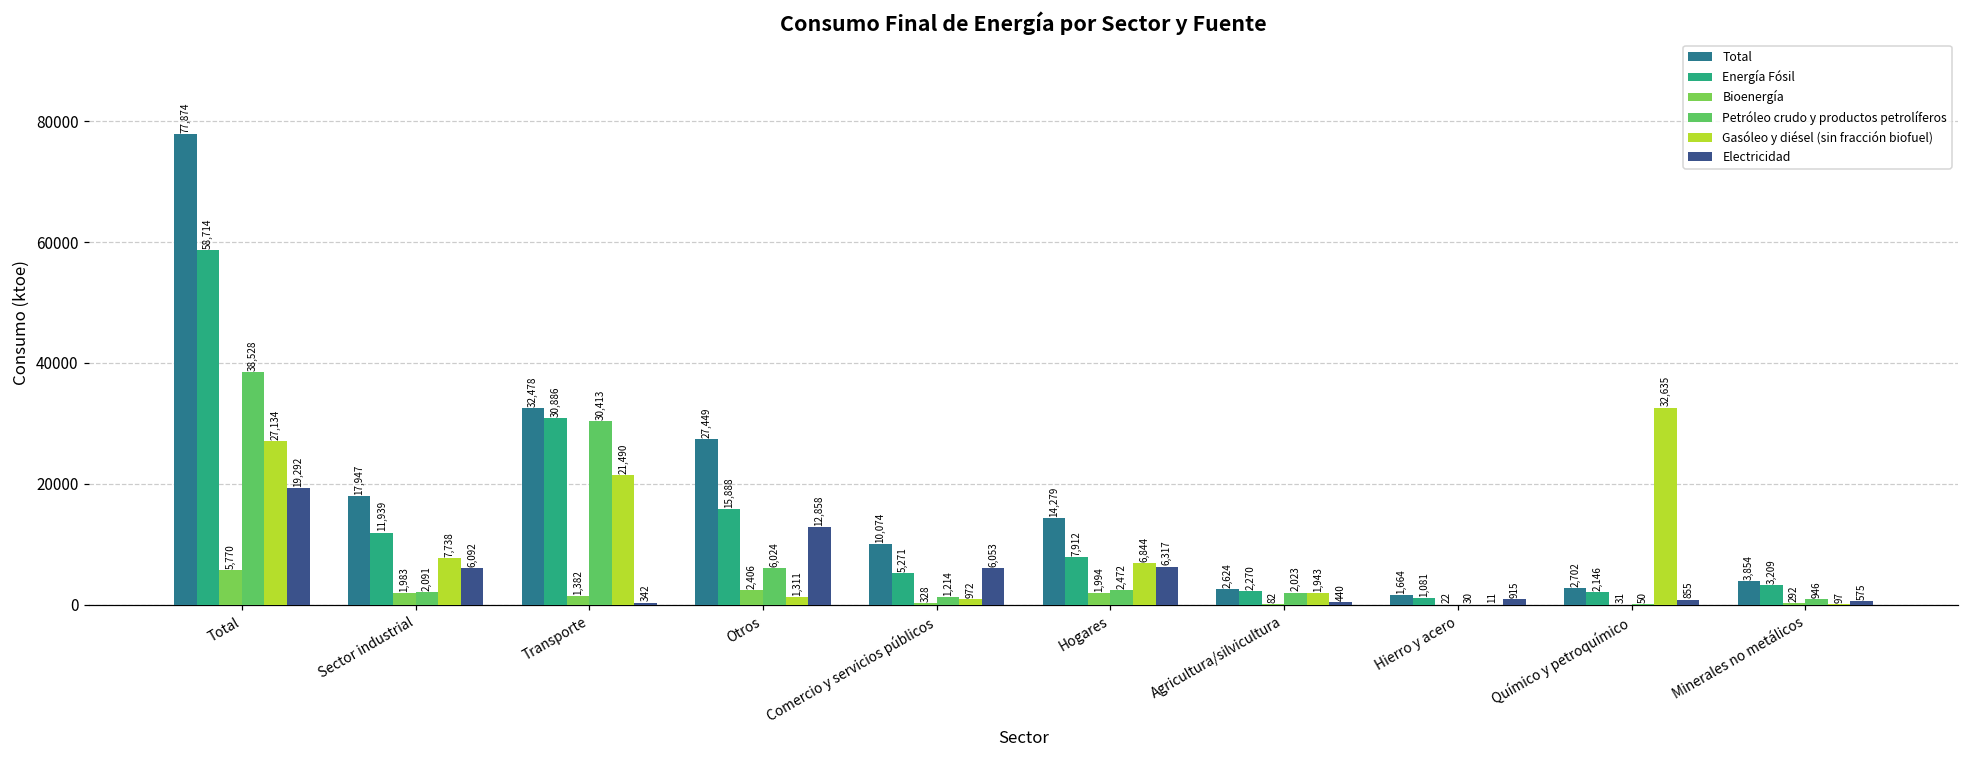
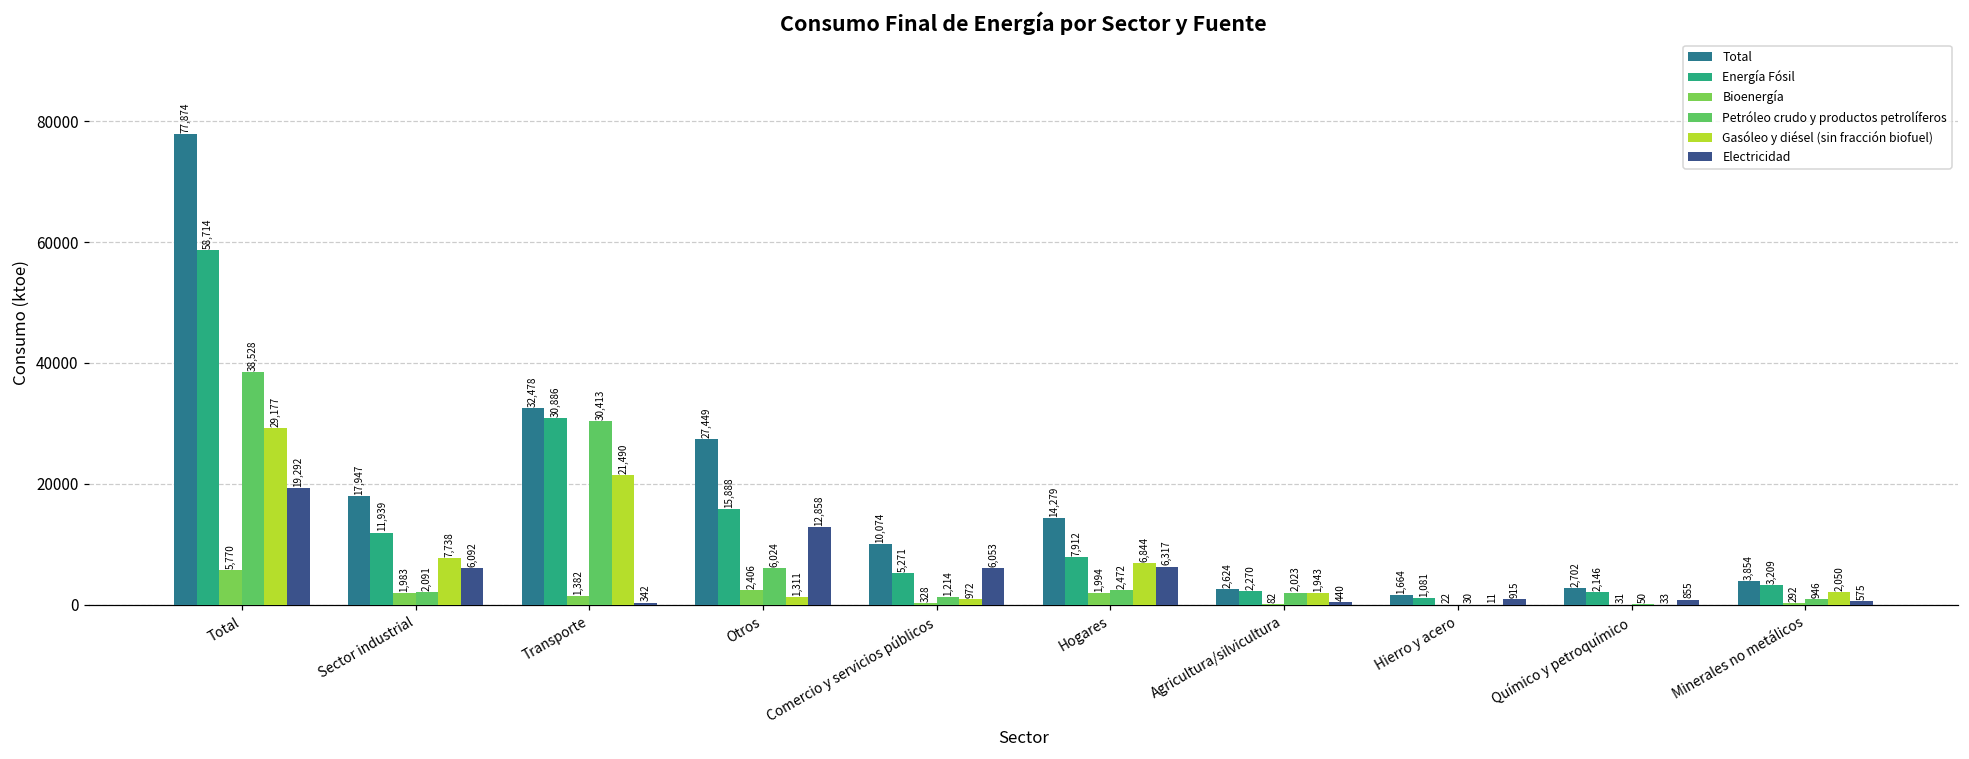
Gasóleo y diésel (sin fracción biofuel), Total: 27,134 -> 29,177
Gasóleo y diésel (sin fracción biofuel), Químico y petroquímico: 32,635 -> 33
Gasóleo y diésel (sin fracción biofuel), Minerales no metálicos: 97 -> 2,050
